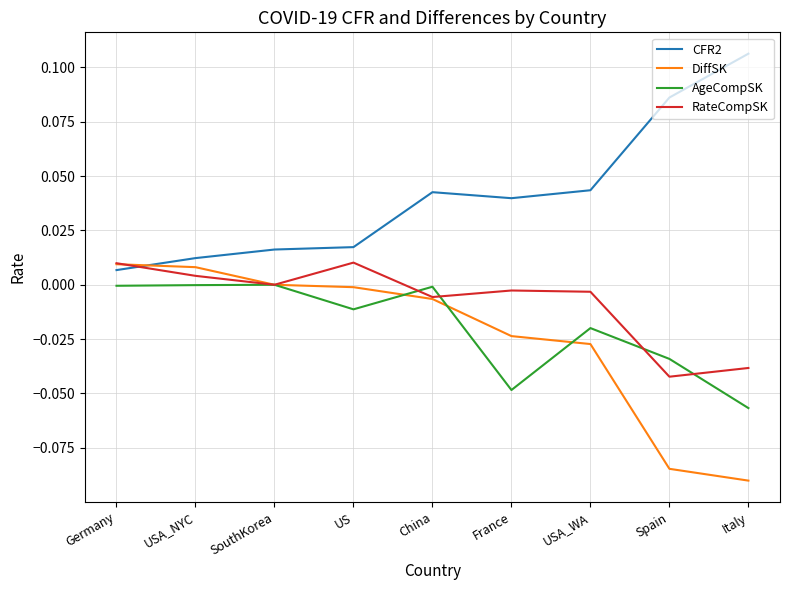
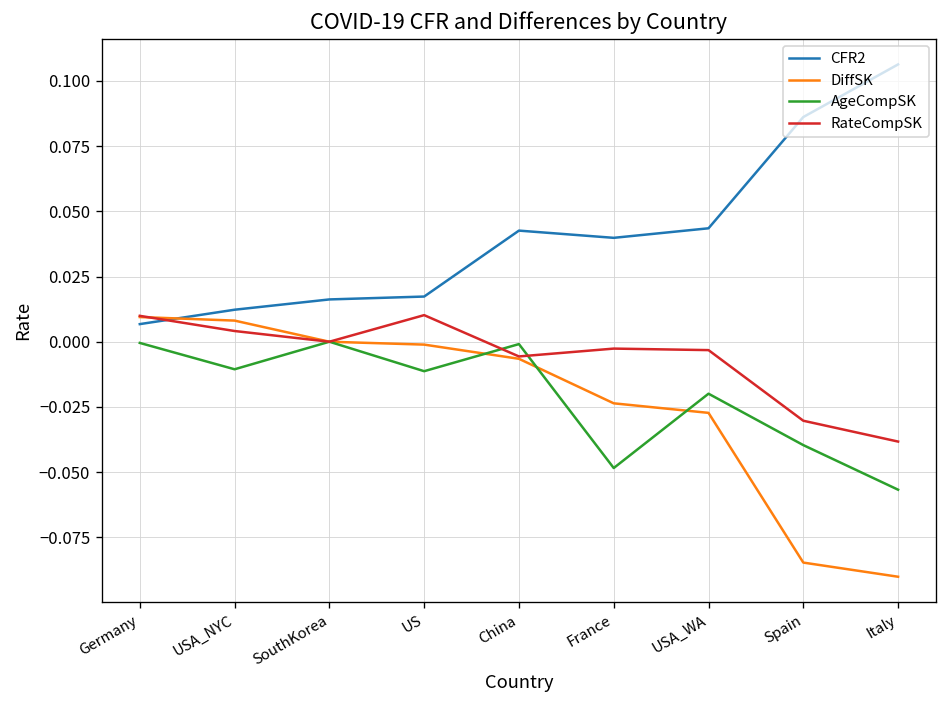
AgeCompSK, USA_NYC: 0.000 -> -0.011
AgeCompSK, Spain: -0.034 -> -0.040
RateCompSK, Spain: -0.042 -> -0.030
